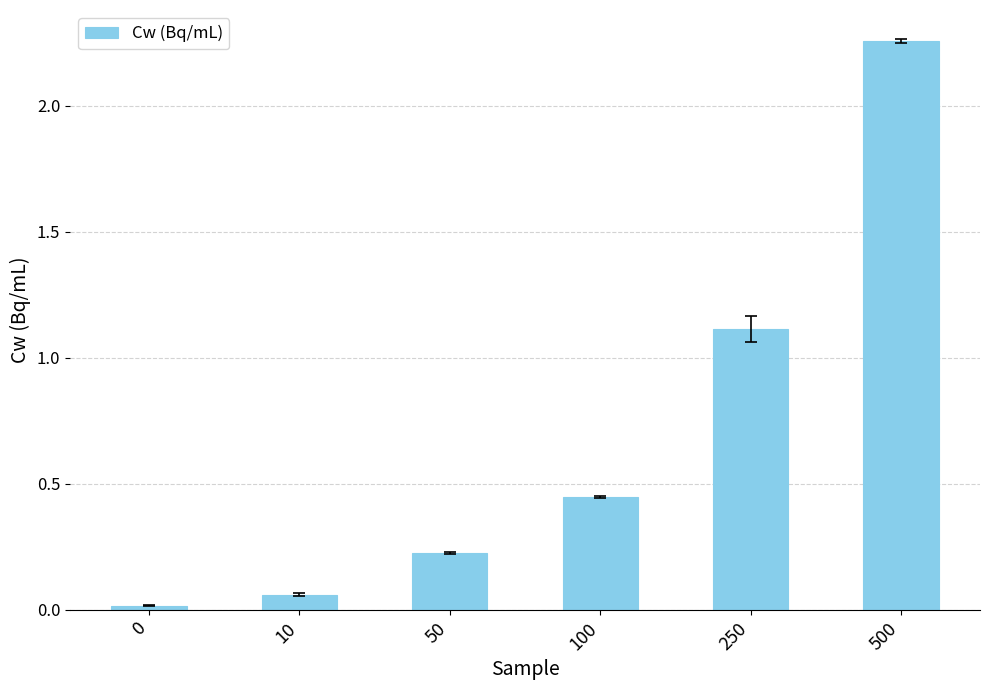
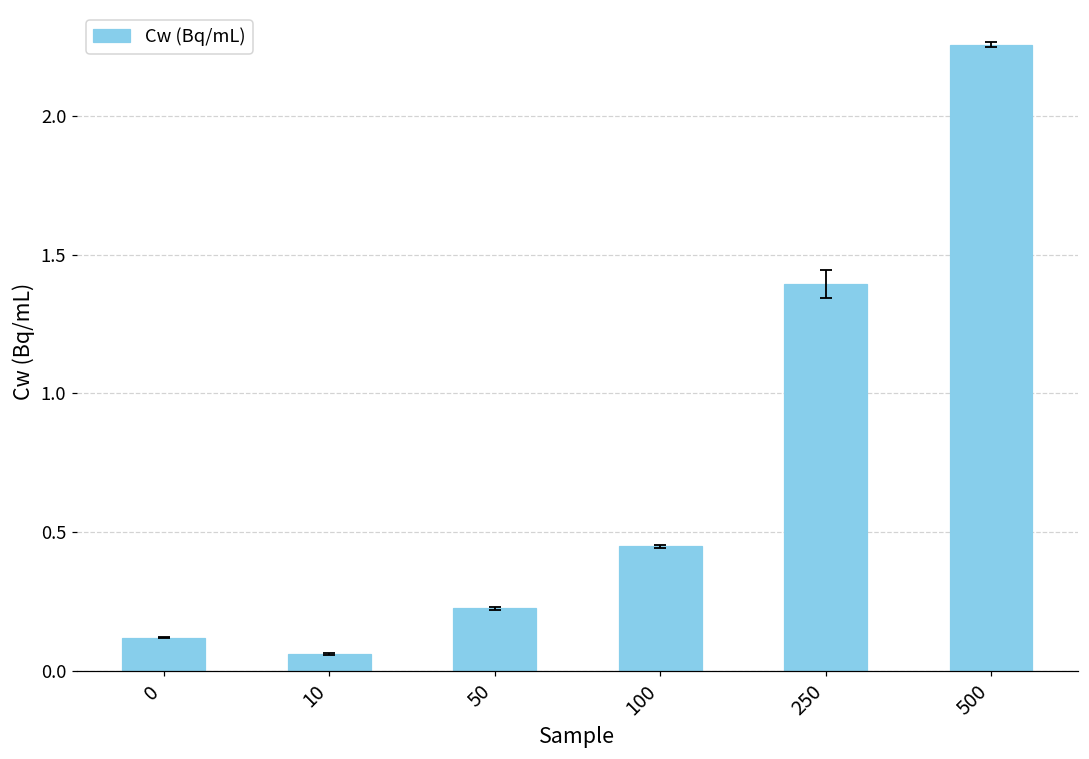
Cw (Bq/mL), 0: 0.02 -> 0.12
Cw (Bq/mL), 250: 1.11 -> 1.39
